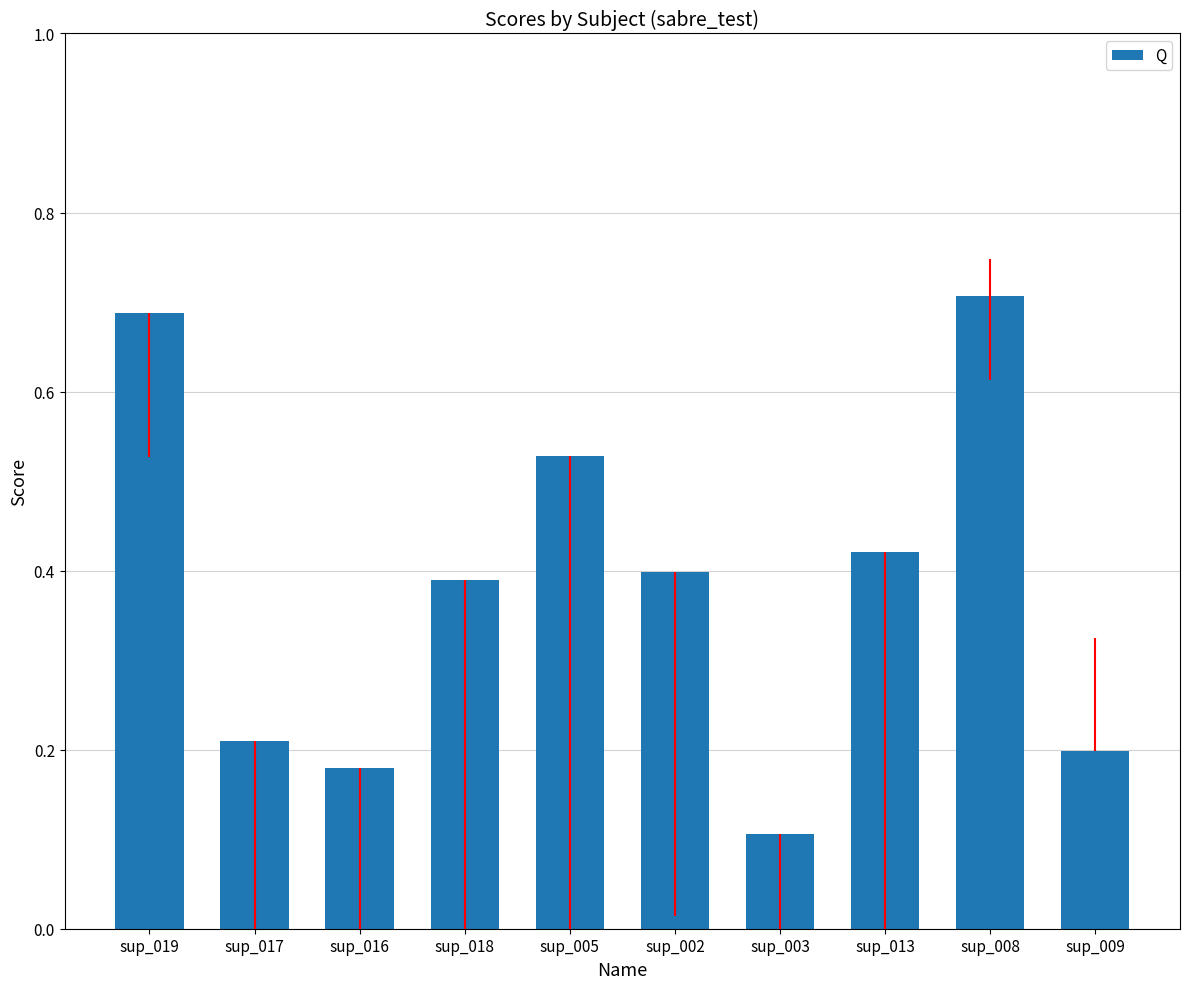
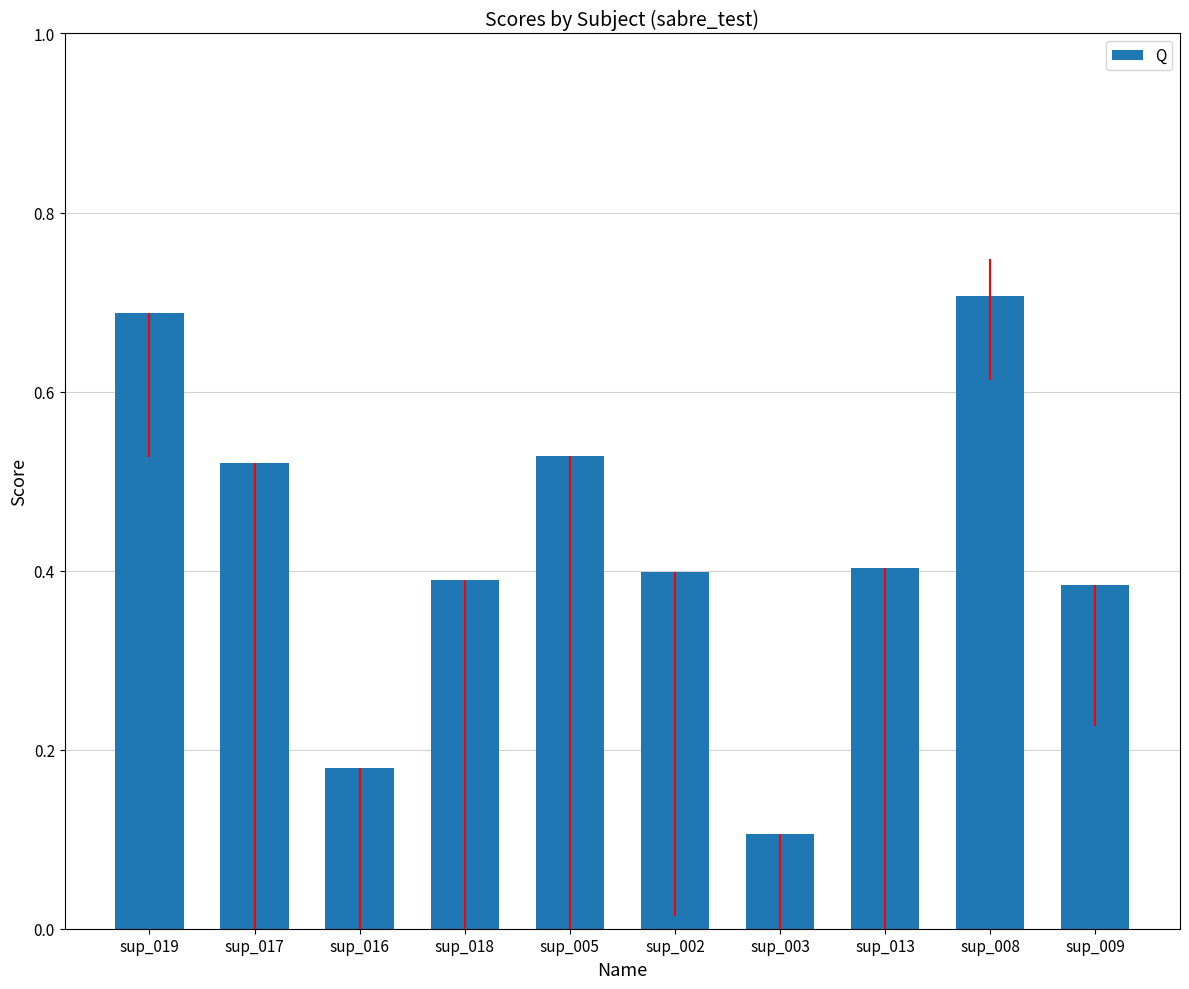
sup_017: 0.21 -> 0.52
sup_013: 0.42 -> 0.40
sup_009: 0.20 -> 0.38
